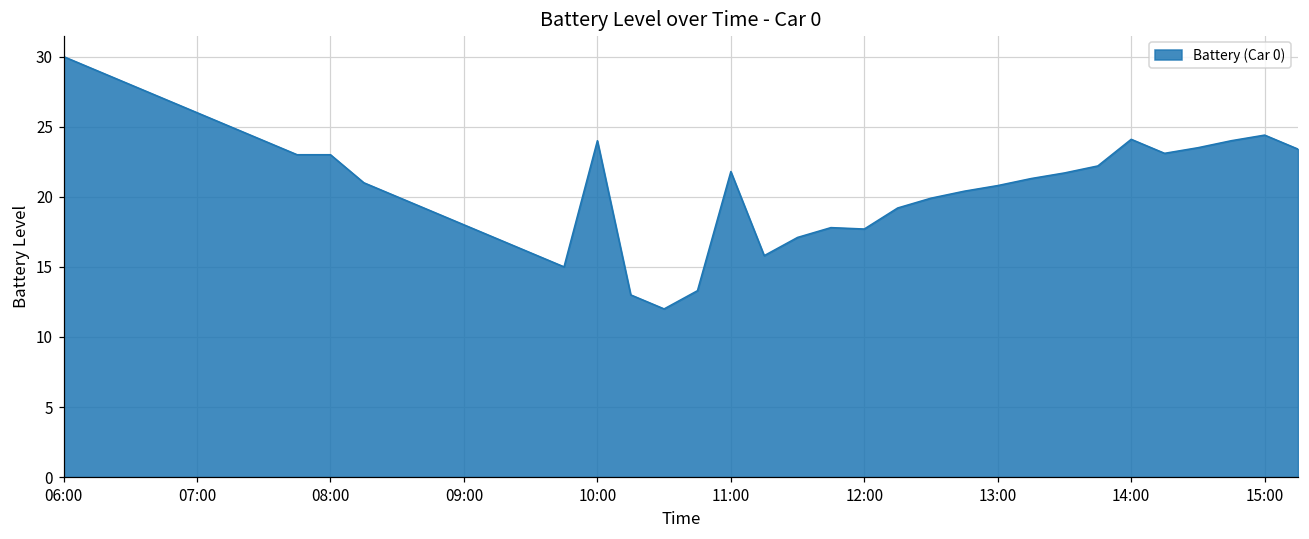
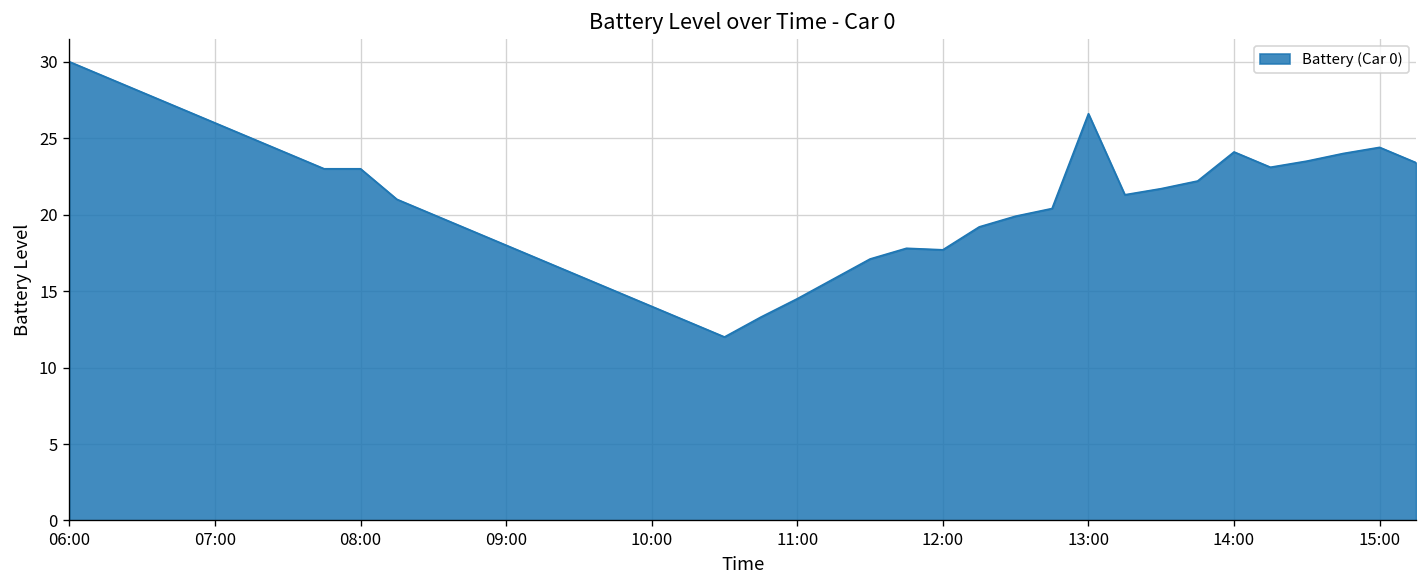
10:00: 24 -> 14
11:00: 21.8 -> 14.5
13:00: 20.8 -> 26.6
